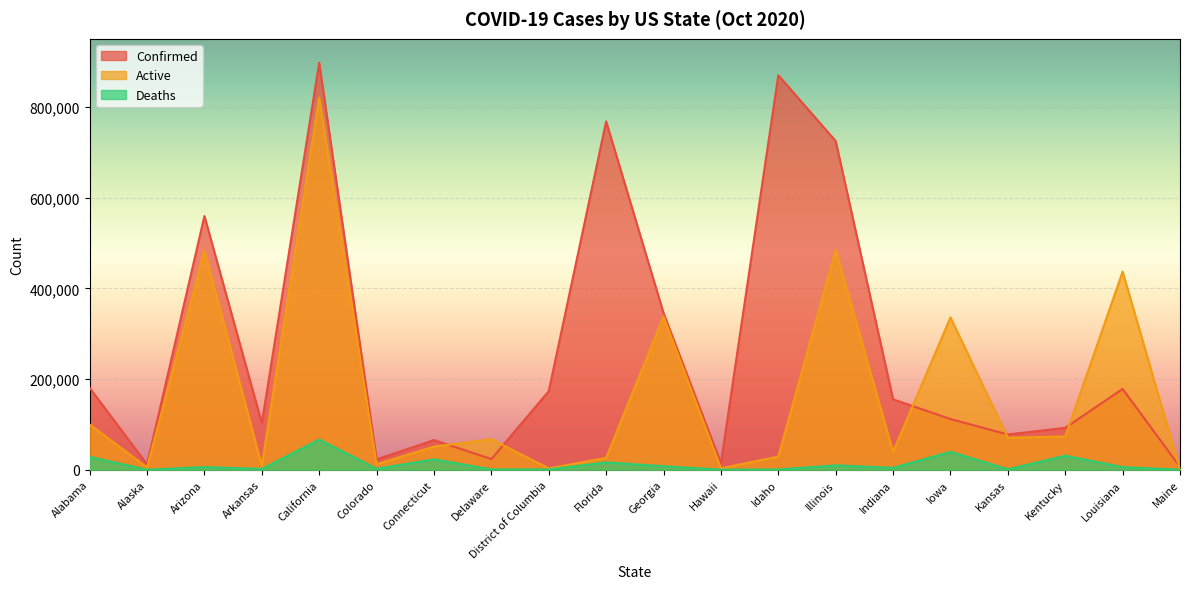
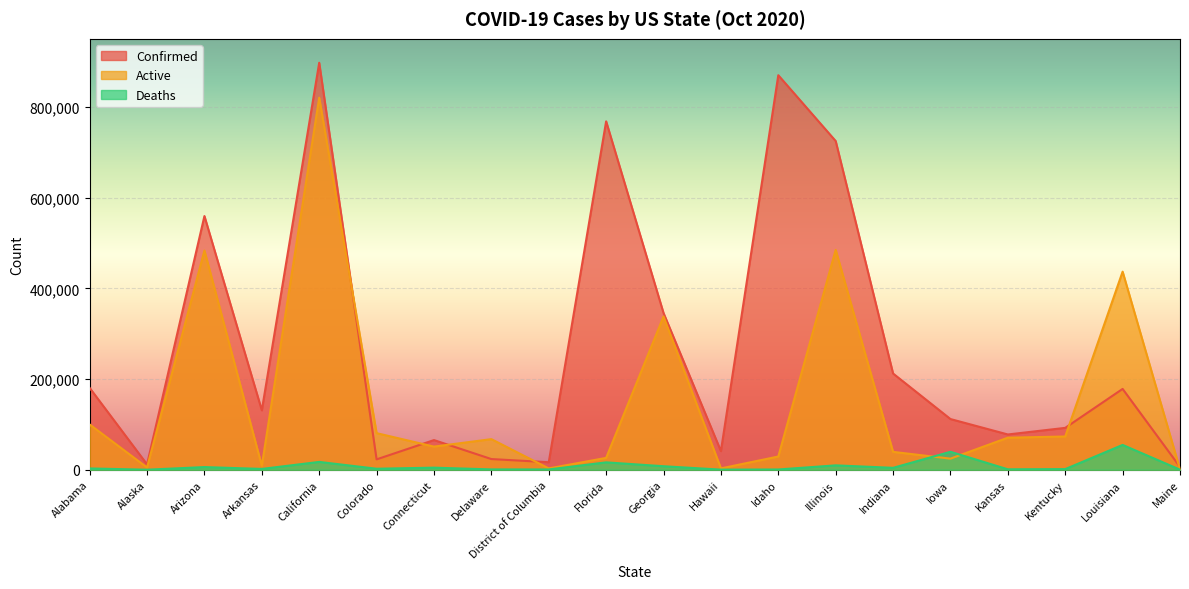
Deaths, Alabama: 30,000 -> 0
Confirmed, Arkansas: 100,000 -> 130,000
Deaths, California: 70,000 -> 20,000
Active, Colorado: 10,000 -> 80,000
Deaths, Connecticut: 20,000 -> 0
Confirmed, District of Columbia: 170,000 -> 20,000
Confirmed, Hawaii: 10,000 -> 40,000
Confirmed, Indiana: 160,000 -> 210,000
Active, Iowa: 340,000 -> 20,000
Deaths, Kentucky: 30,000 -> 0
Deaths, Louisiana: 10,000 -> 50,000
